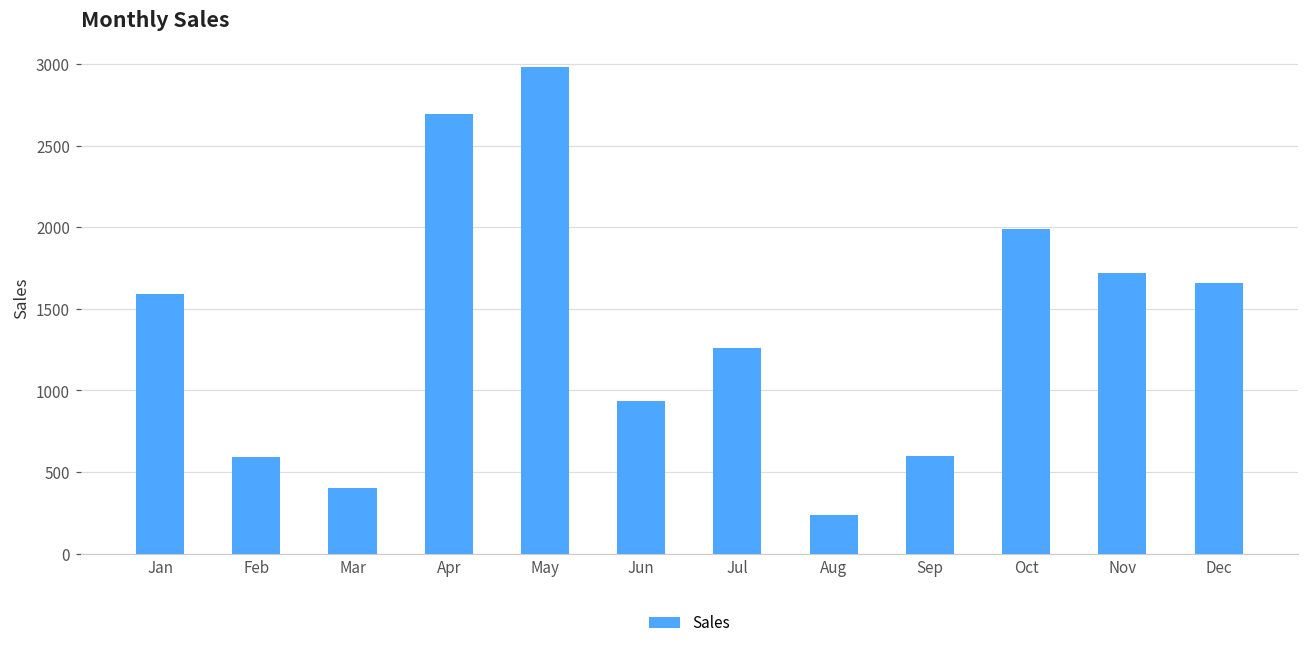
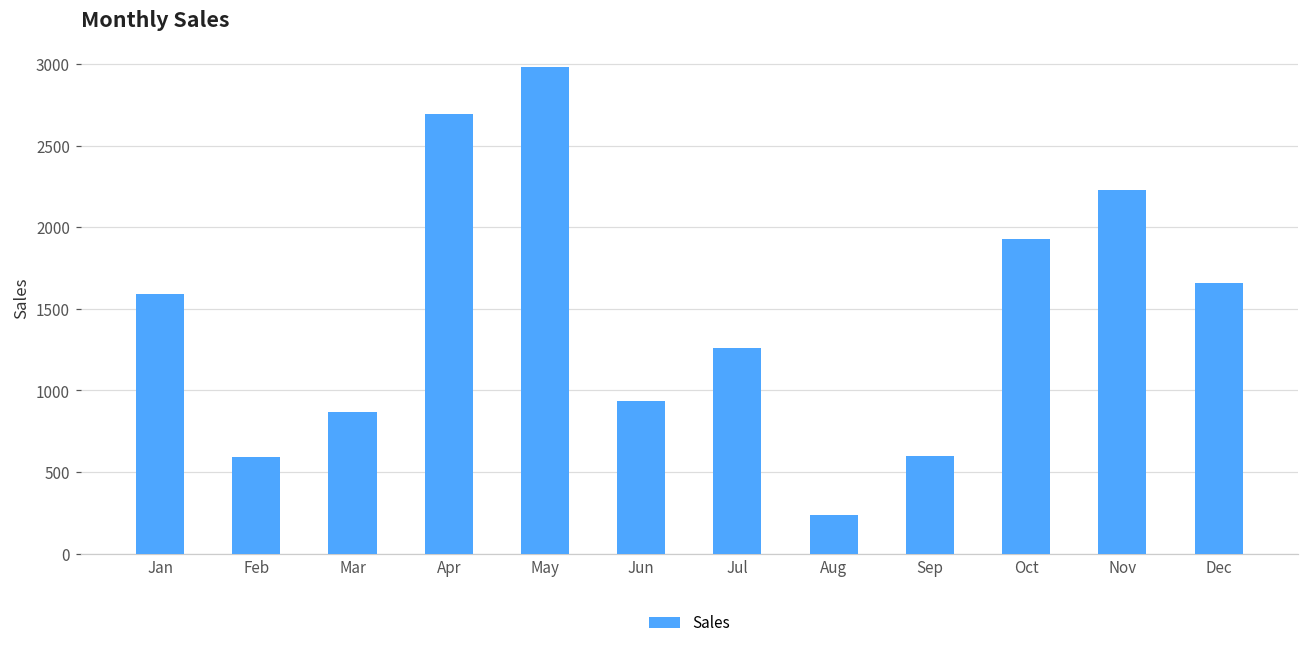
Mar: 410 -> 870
Oct: 1990 -> 1930
Nov: 1720 -> 2230
